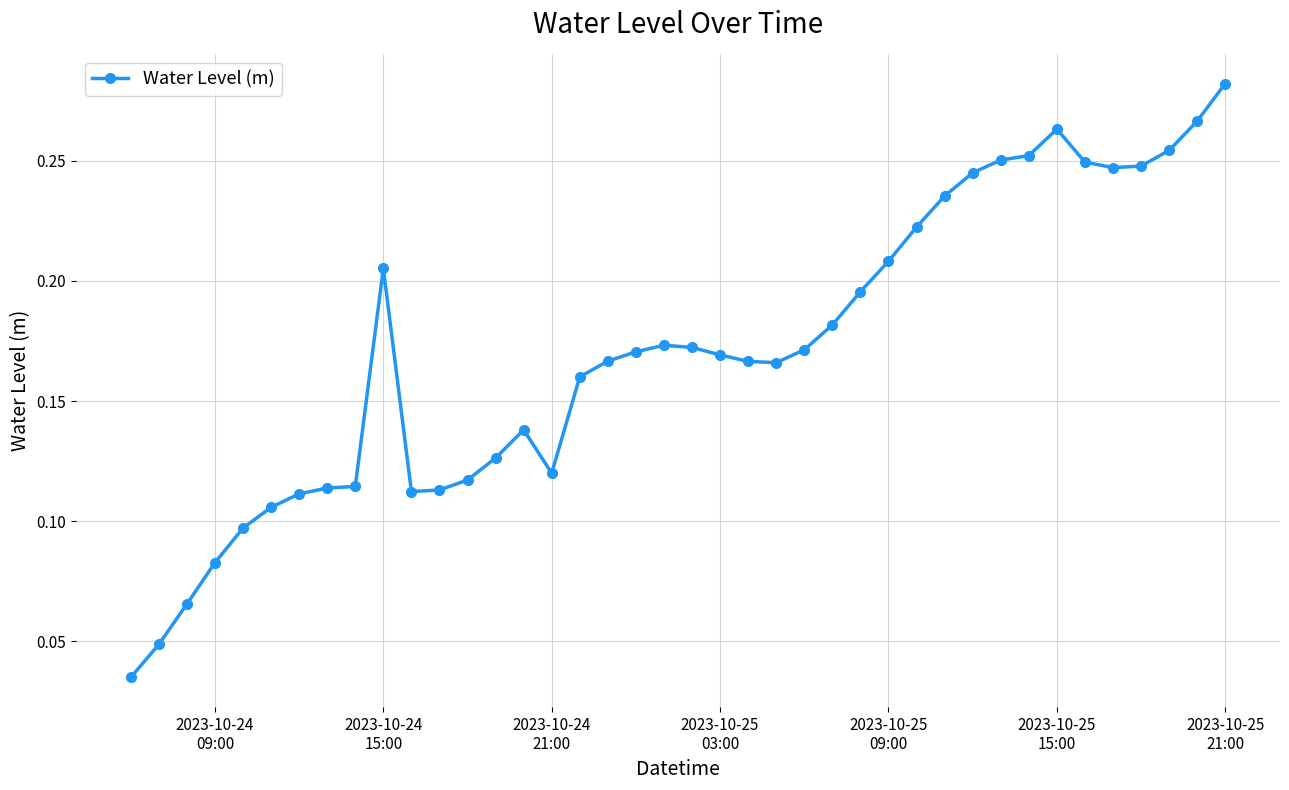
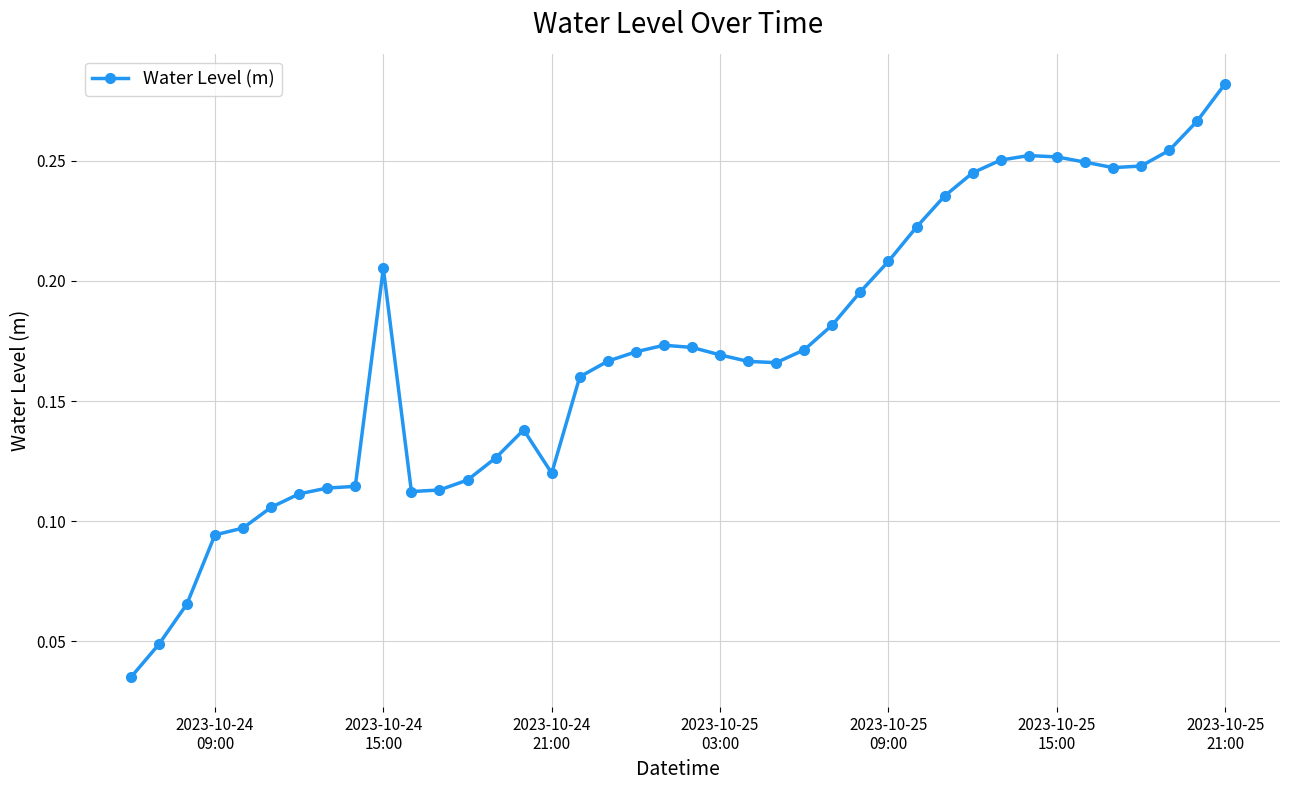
2023-10-24 09:00: 0.083 -> 0.094
2023-10-25 15:00: 0.263 -> 0.252
